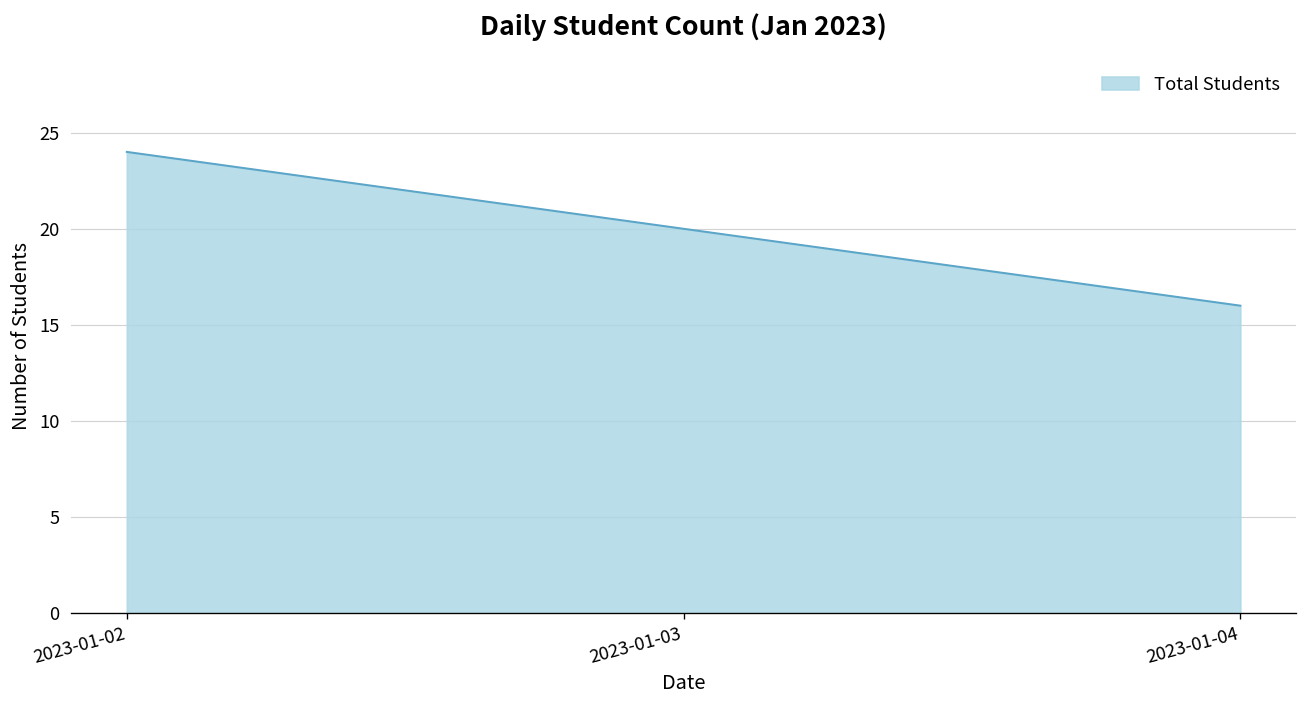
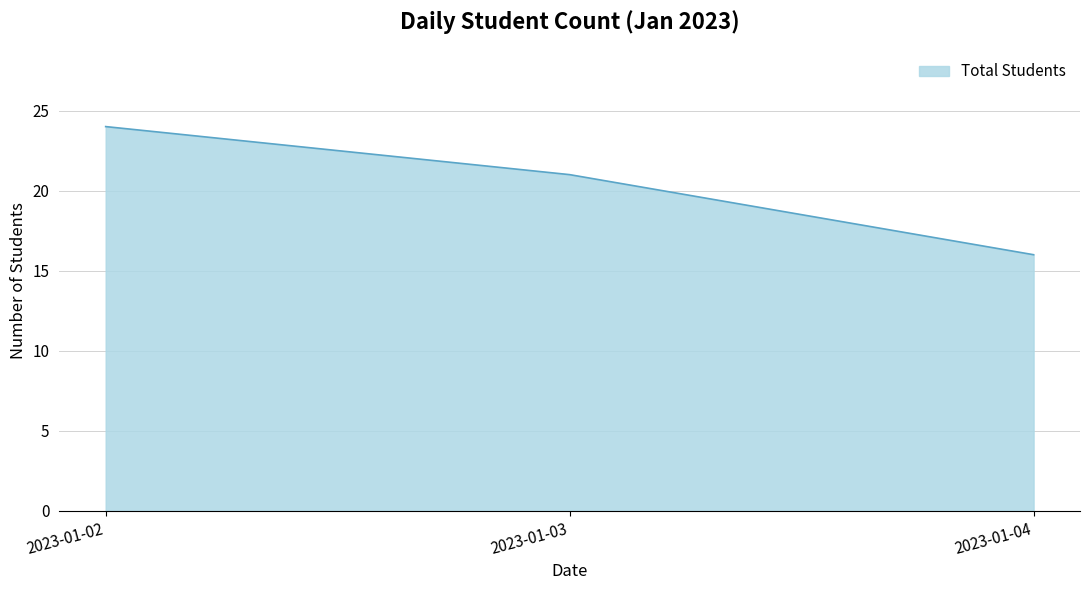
2023-01-03: 20 -> 21
